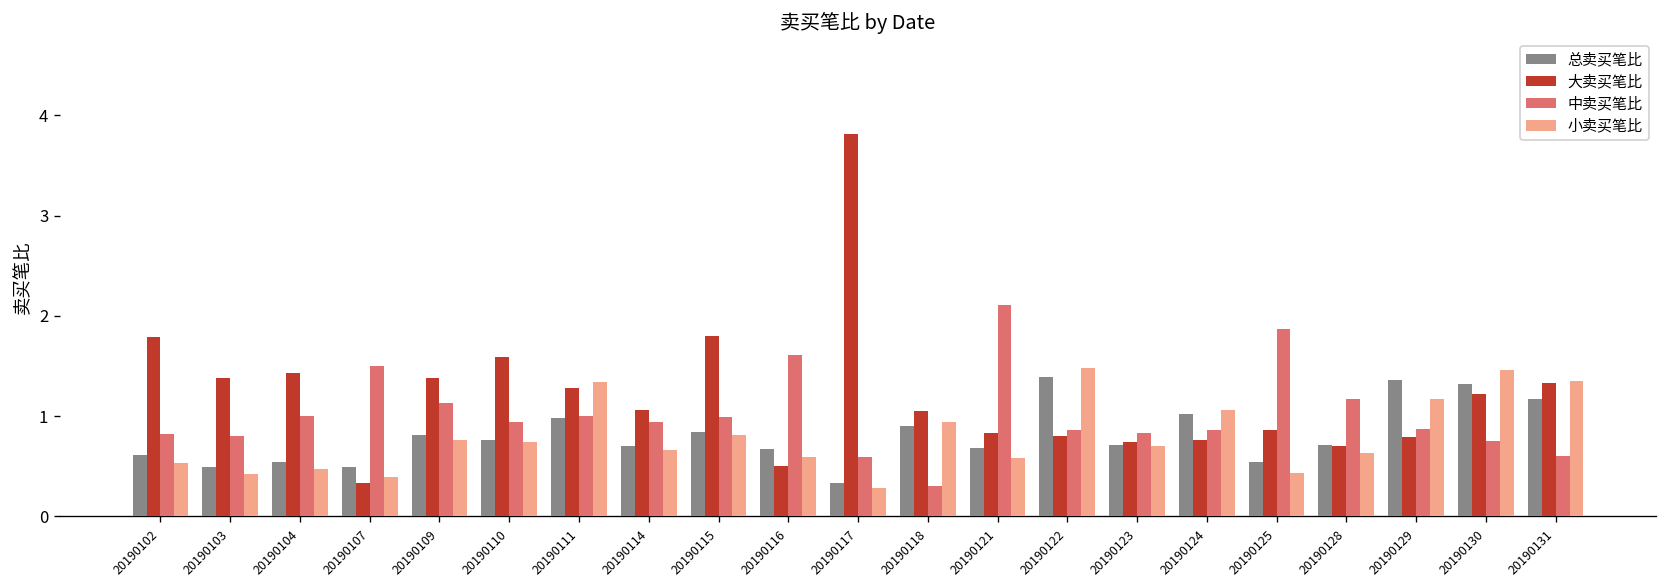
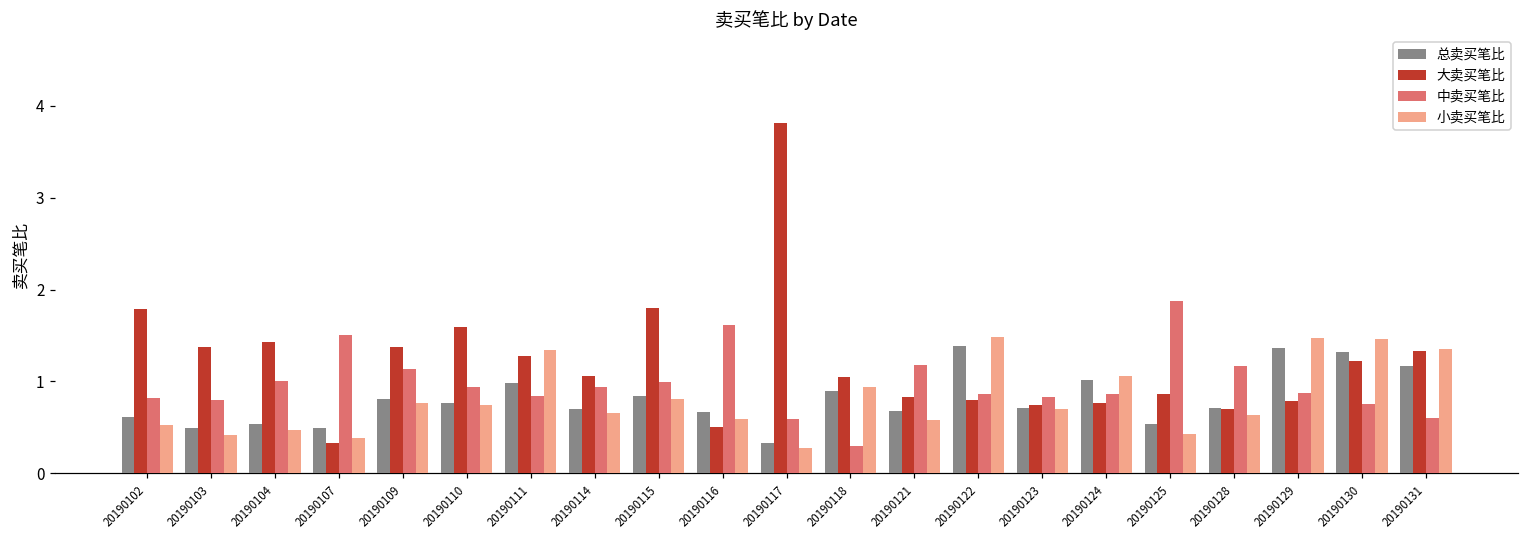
中卖买笔比, 20190111: 1.0 -> 0.8
中卖买笔比, 20190121: 2.1 -> 1.2
小卖买笔比, 20190129: 1.2 -> 1.5
